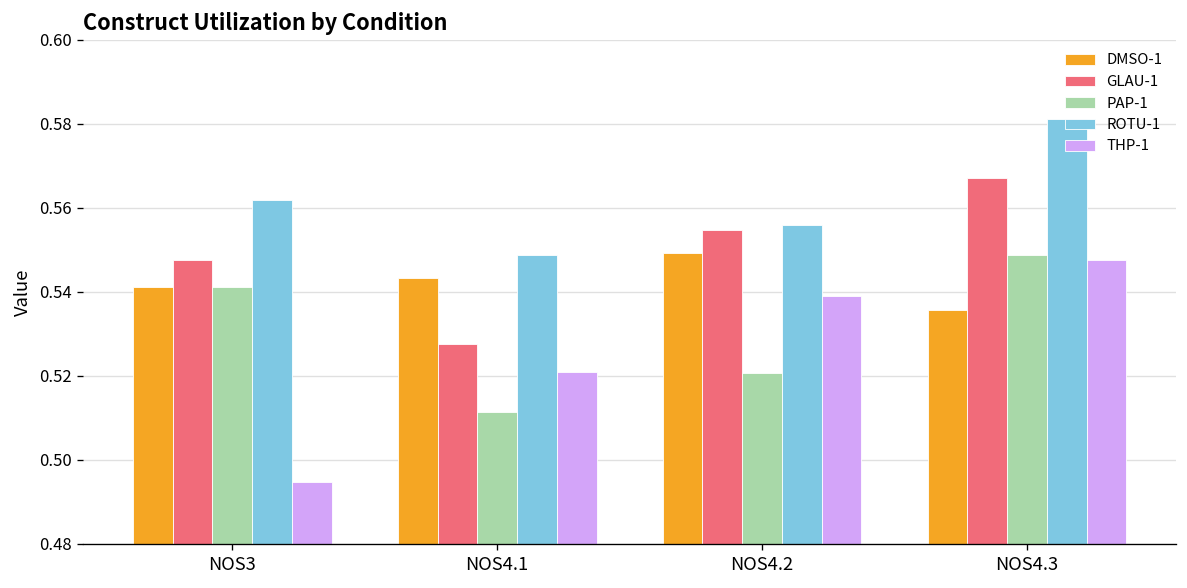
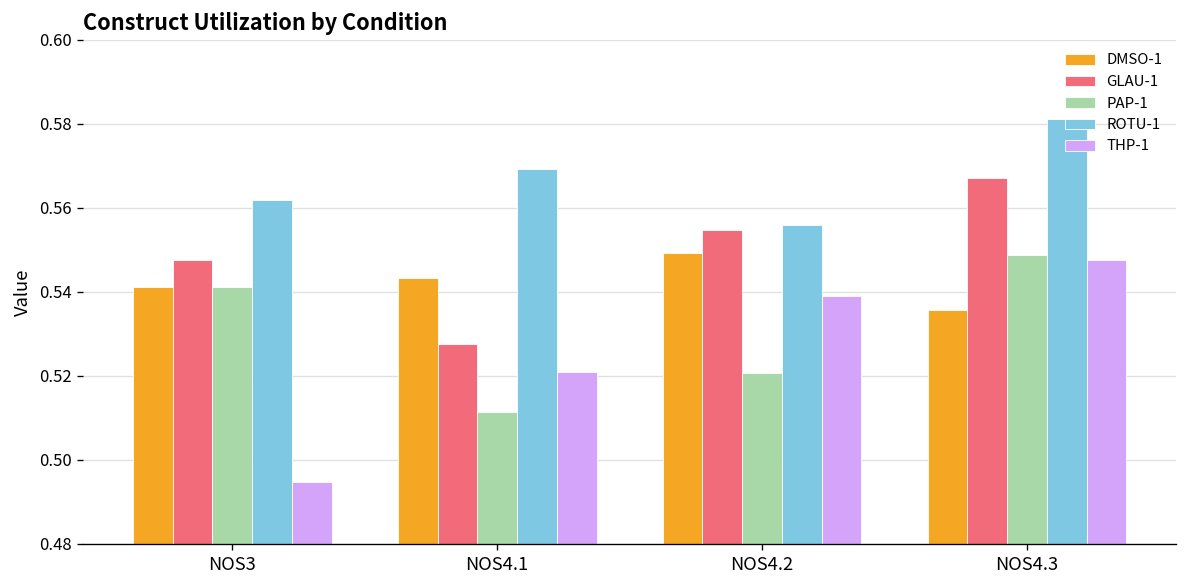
ROTU-1, NOS4.1: 0.549 -> 0.569
